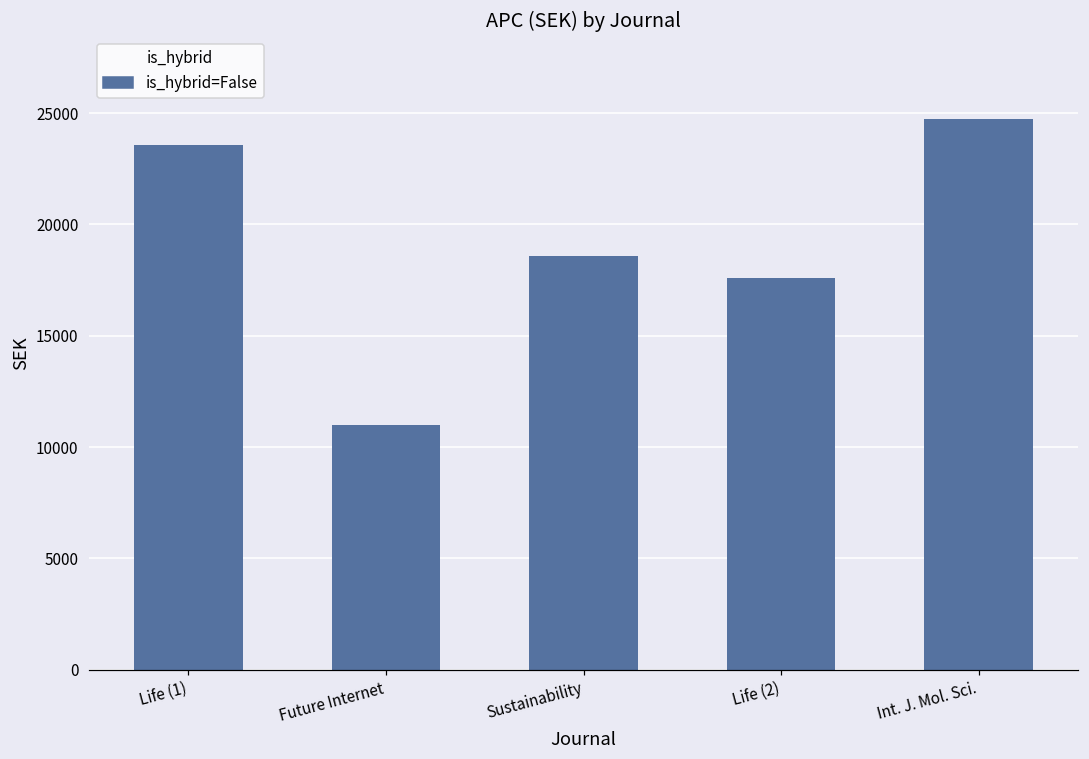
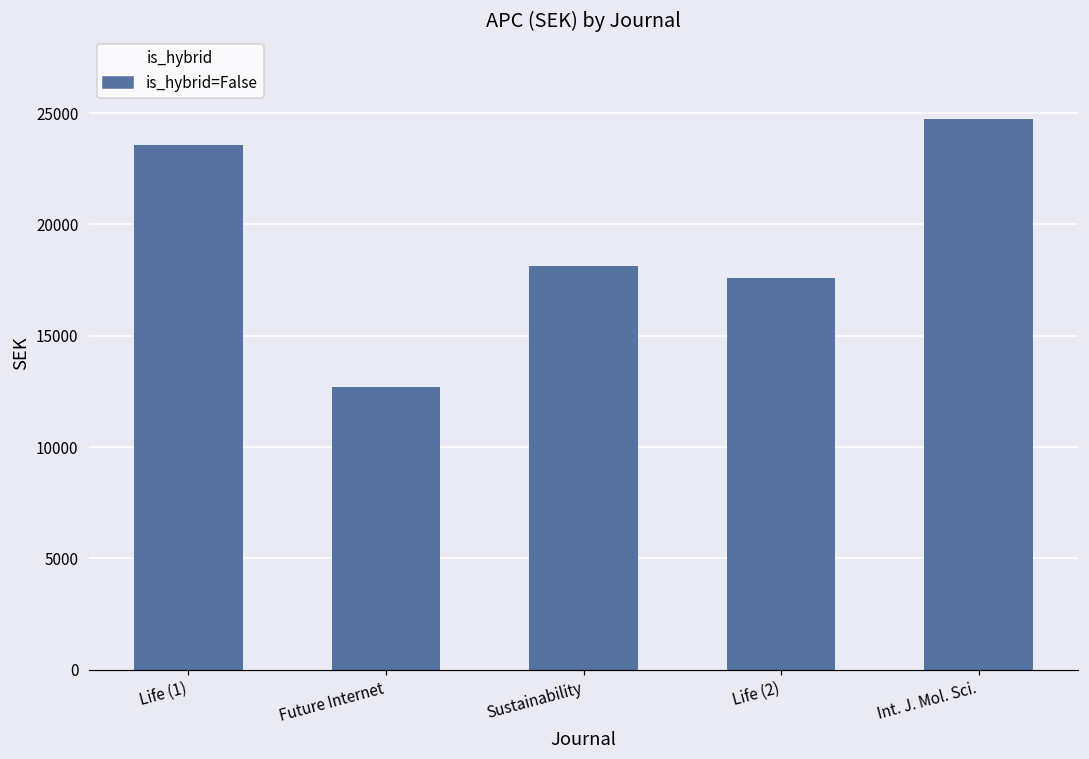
Future Internet: 11000 -> 12700
Sustainability: 18600 -> 18100
